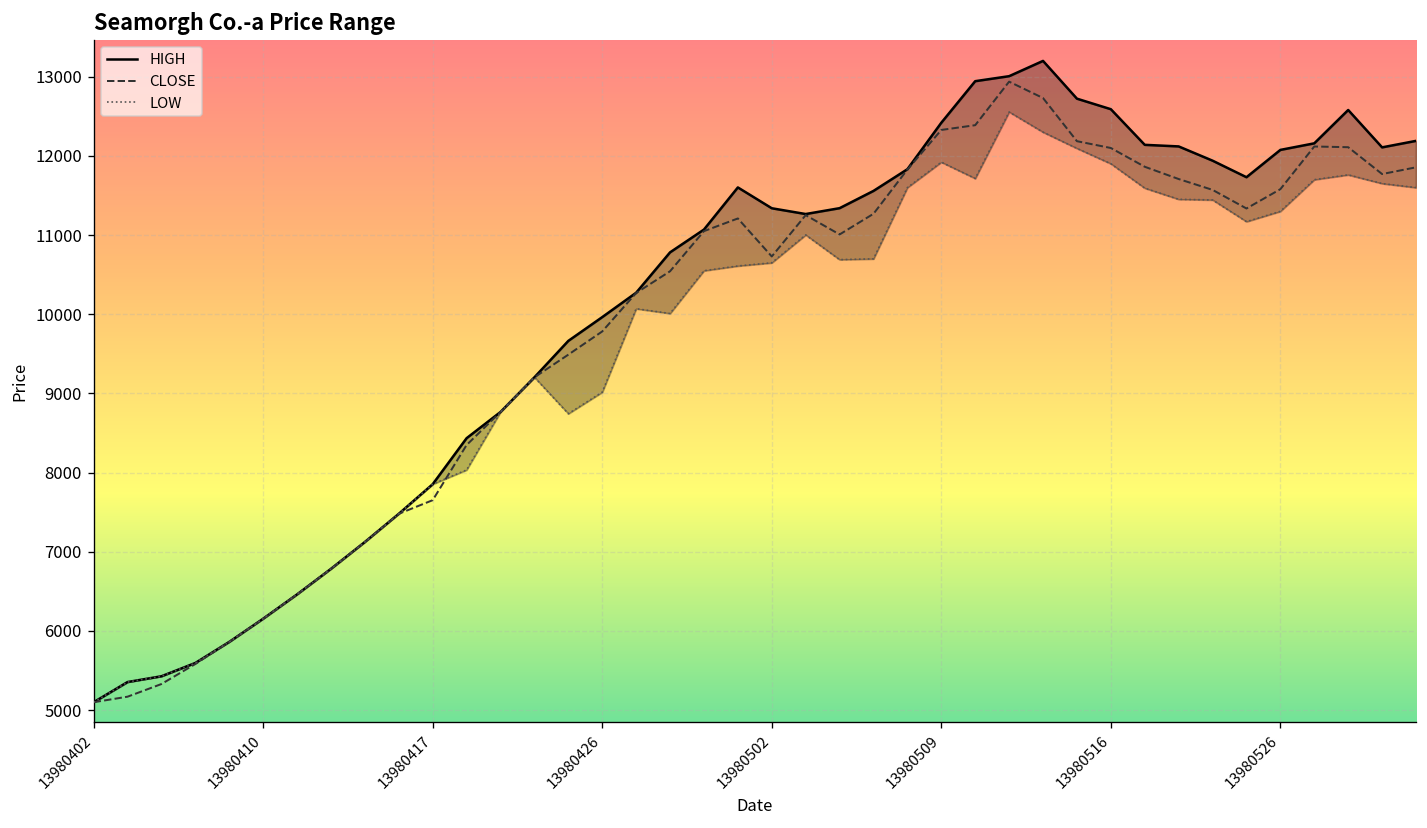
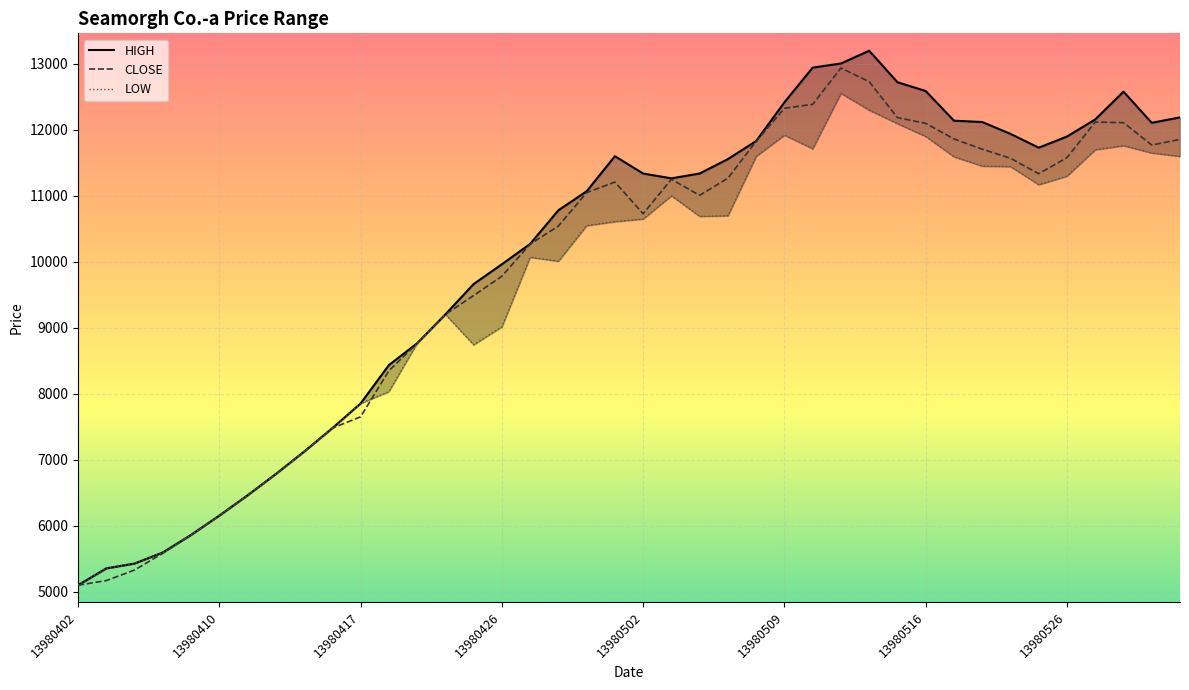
HIGH, 13980526: 12100 -> 11900
